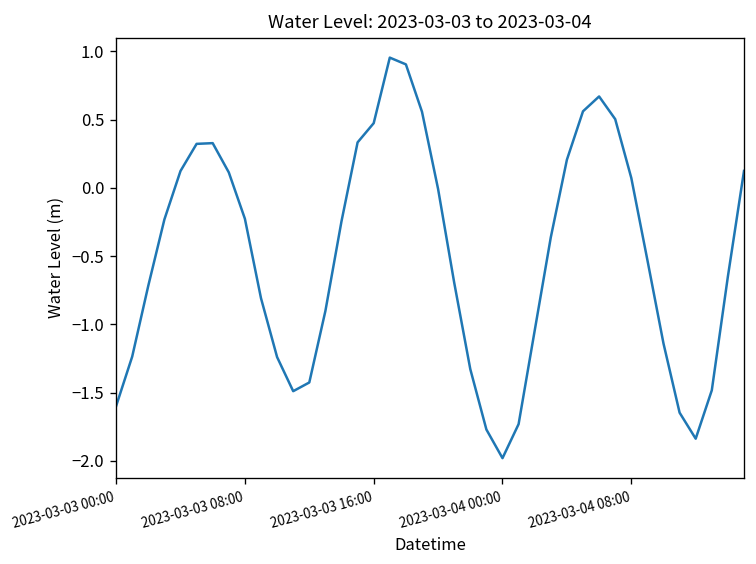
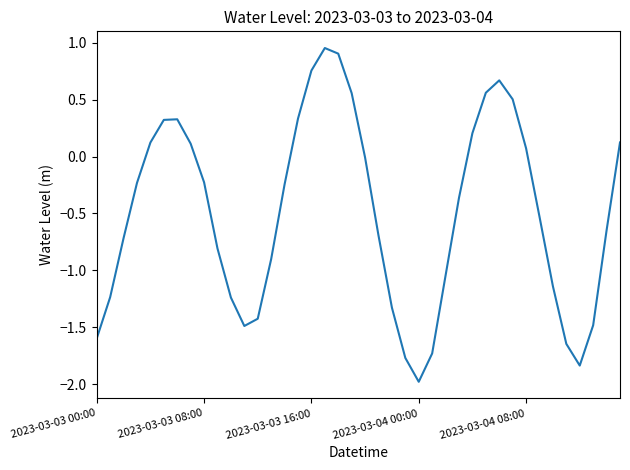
2023-03-03 16:00: 0.47 -> 0.76
